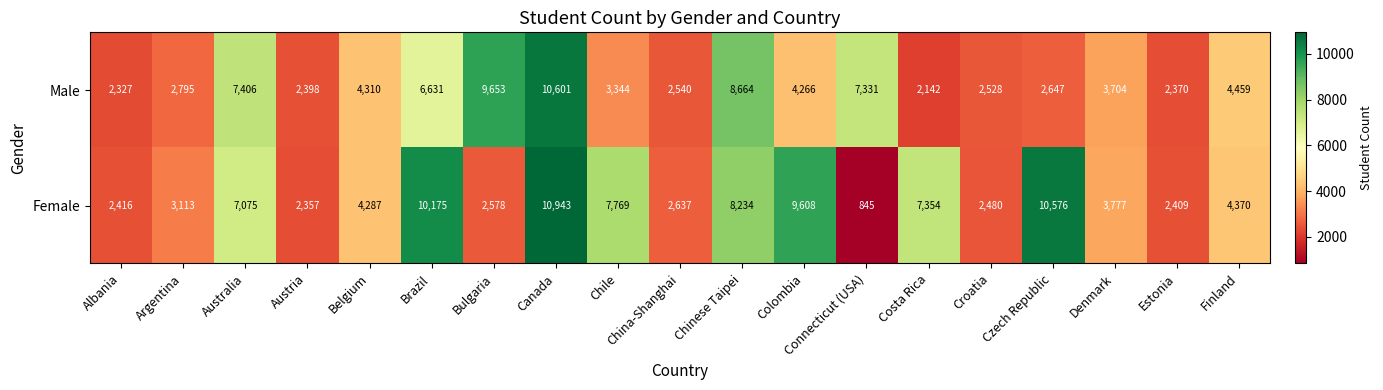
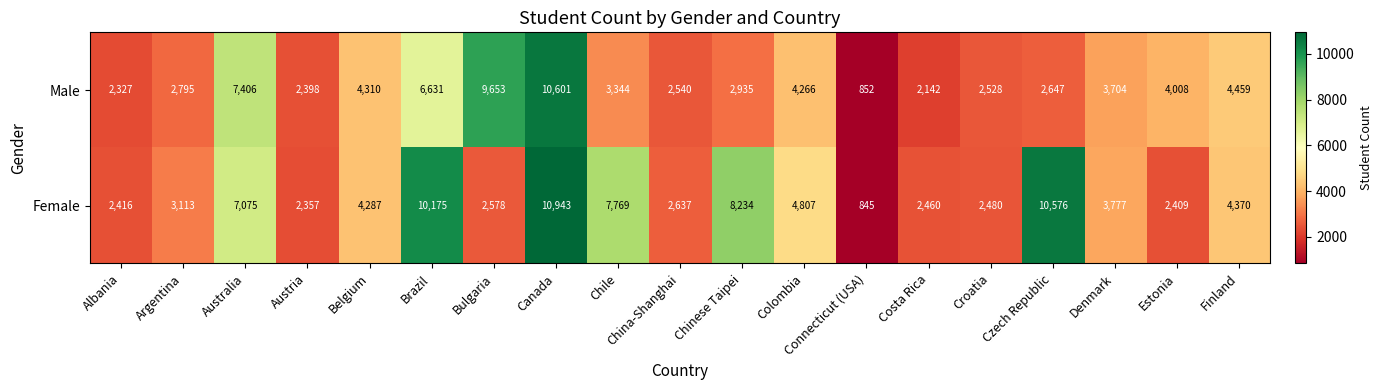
Male, Chinese Taipei: 8,664 -> 2,935
Male, Connecticut (USA): 7,331 -> 852
Male, Estonia: 2,370 -> 4,008
Female, Colombia: 9,608 -> 4,807
Female, Costa Rica: 7,354 -> 2,460
